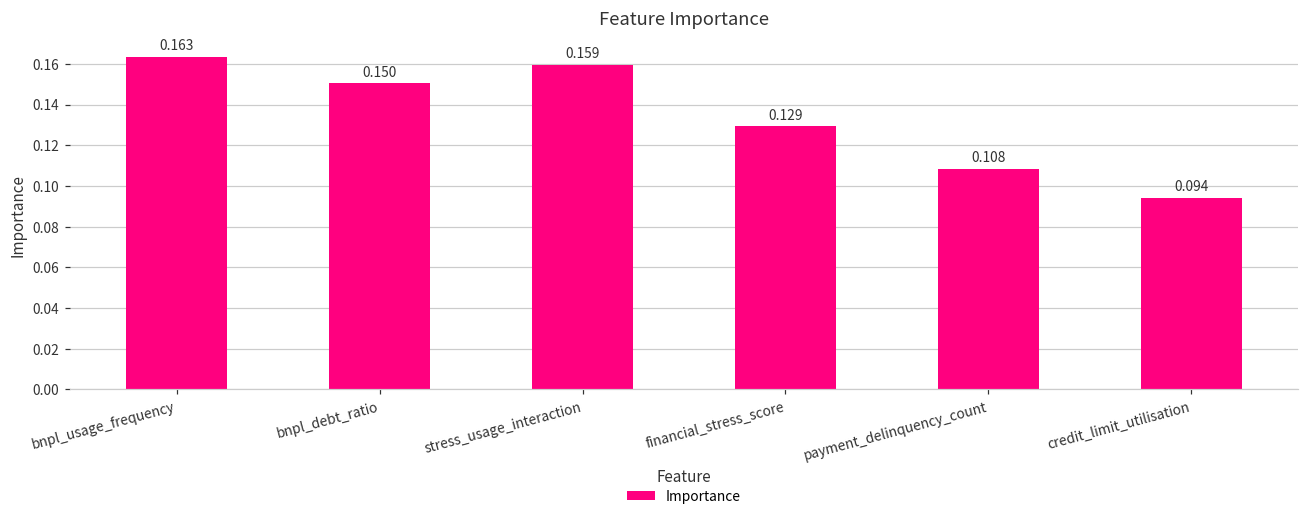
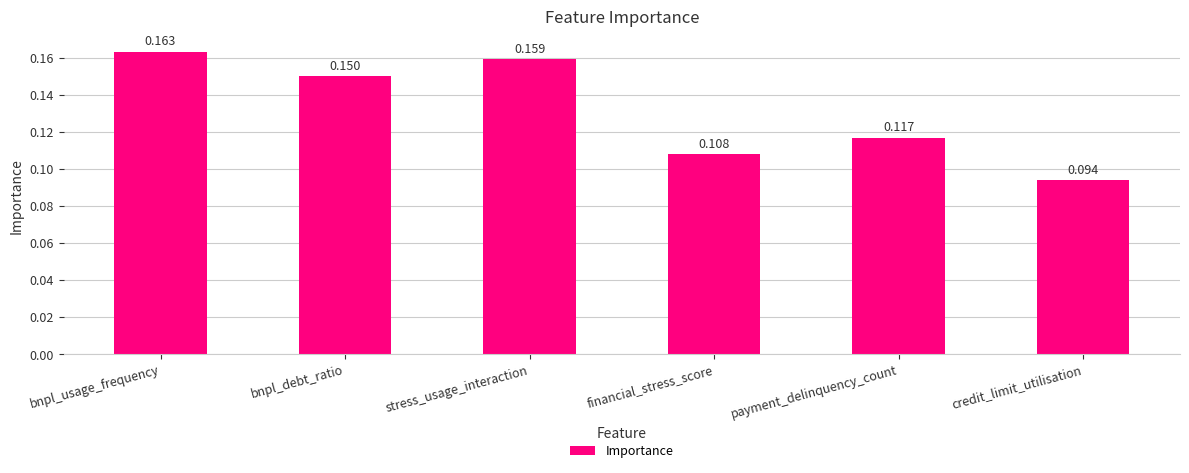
financial_stress_score: 0.129 -> 0.108
payment_delinquency_count: 0.108 -> 0.117
